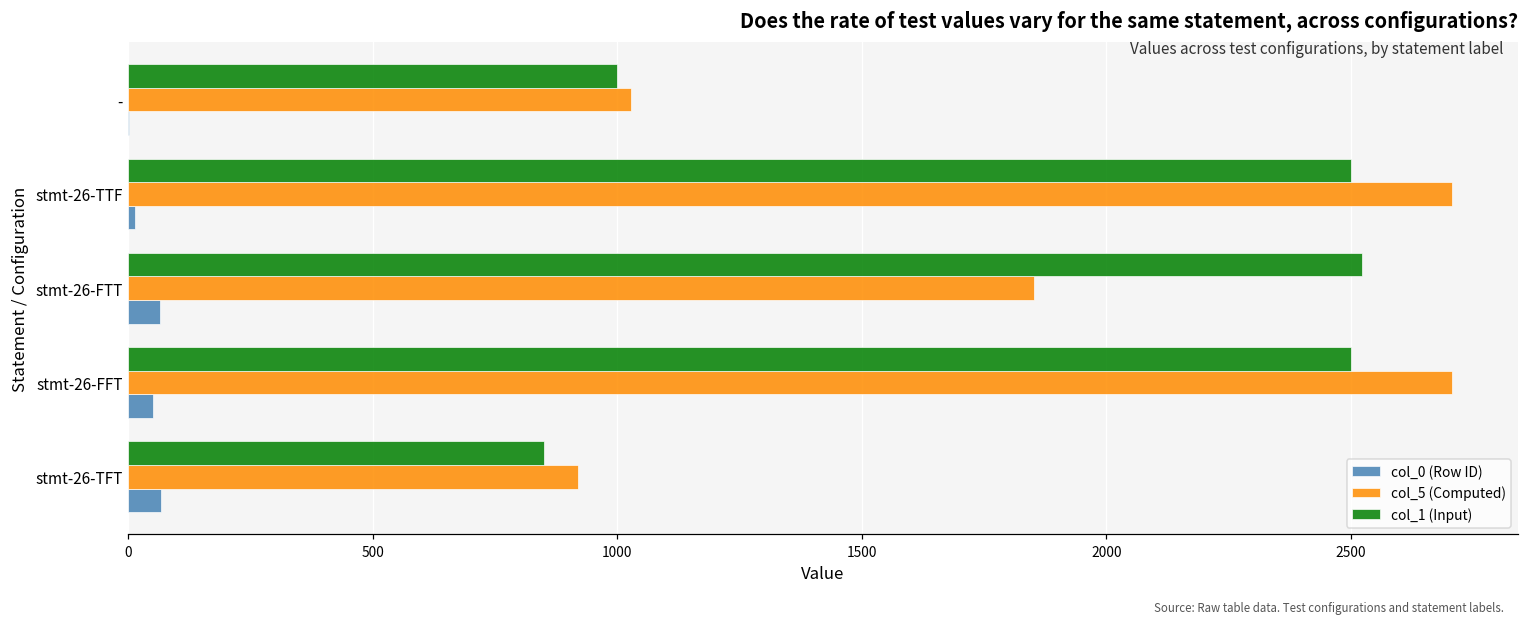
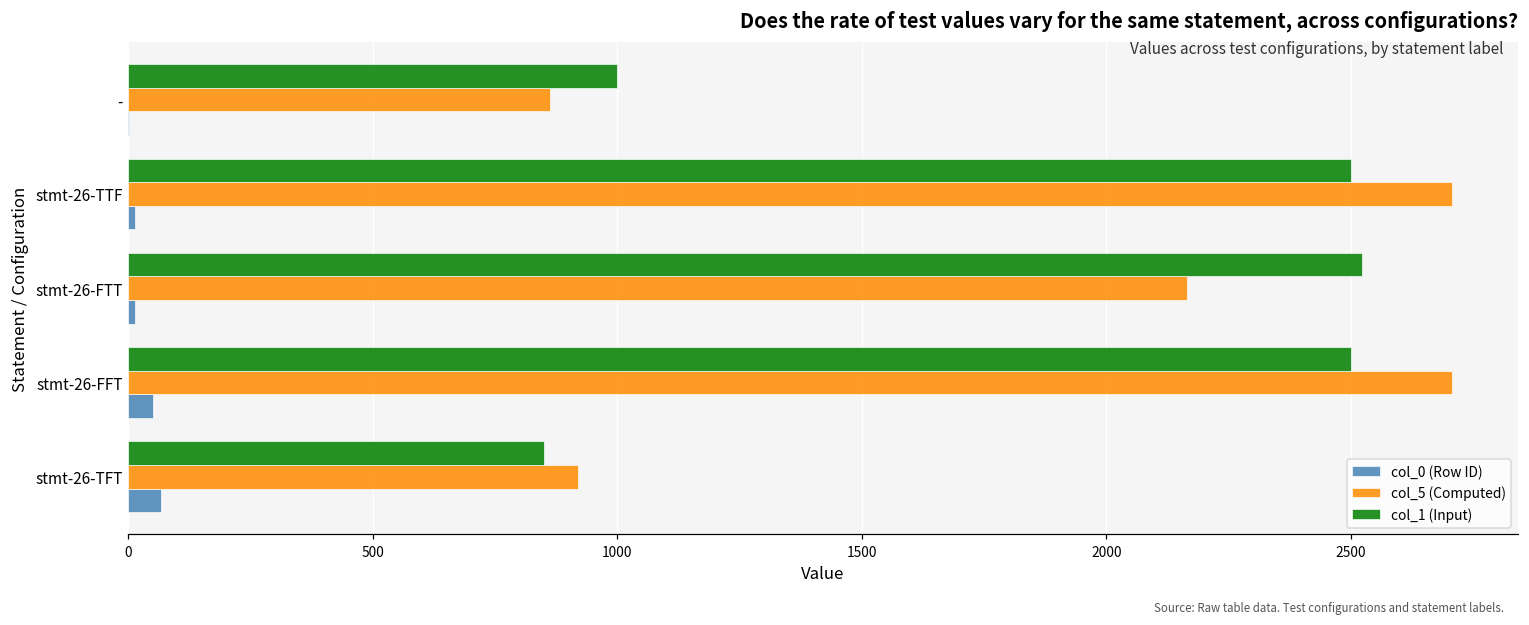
col_5 (Computed), -: 1030 -> 860
col_5 (Computed), stmt-26-FTT: 1850 -> 2170
col_0 (Row ID), stmt-26-FTT: 70 -> 10
